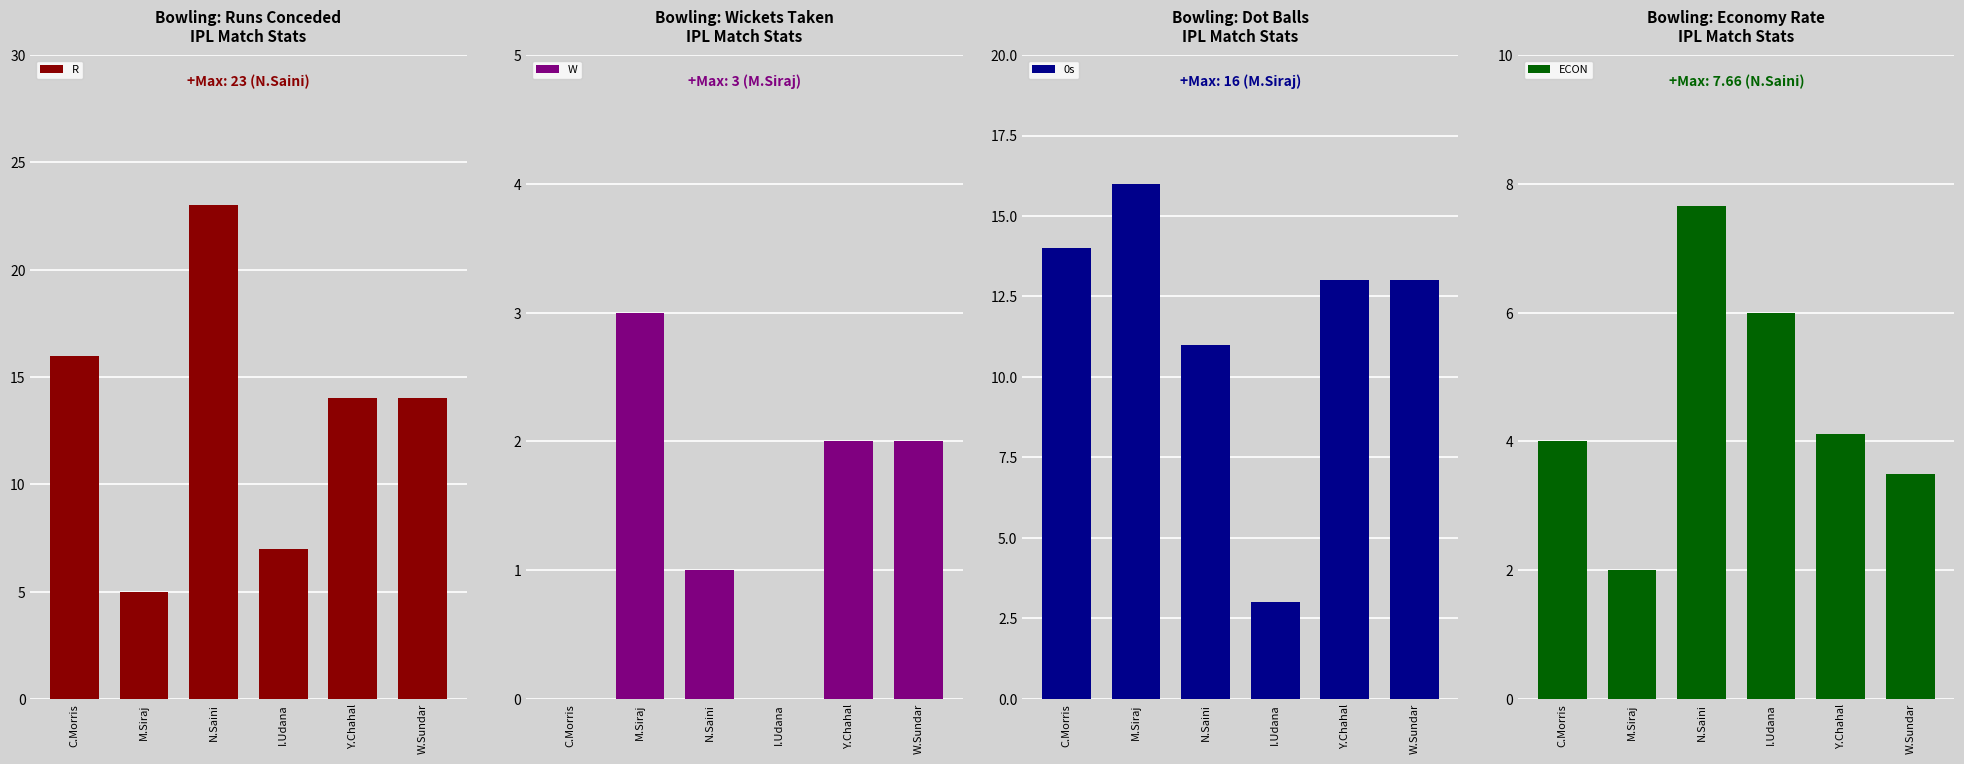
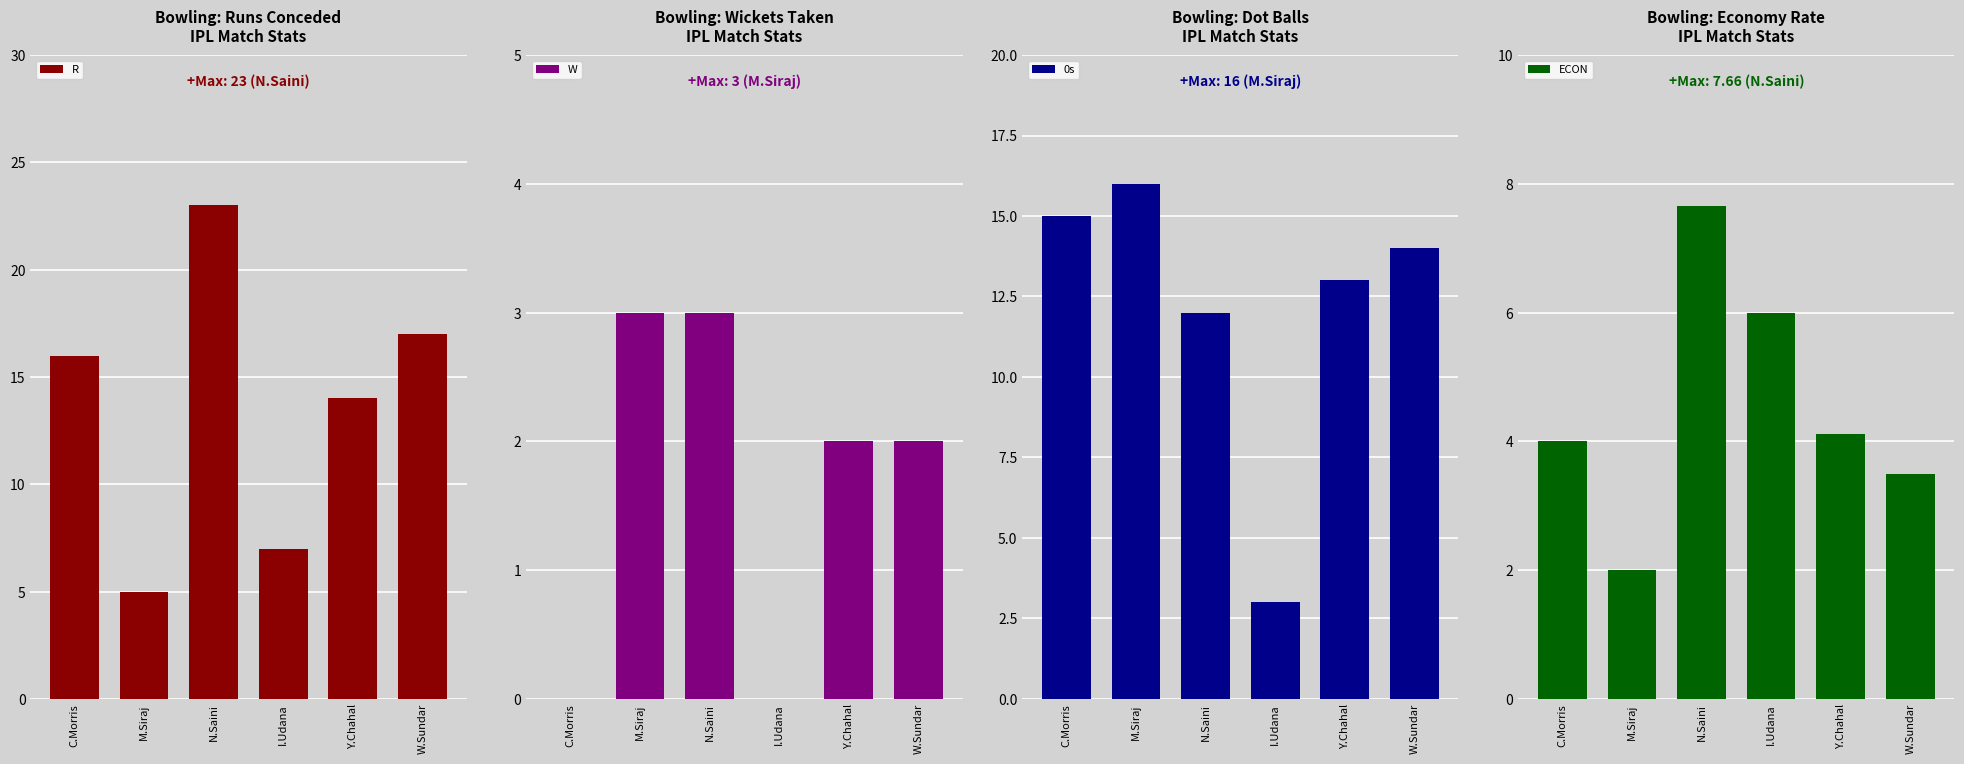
Bowling: Runs Conceded IPL Match Stats, W.Sundar: 14 -> 17
Bowling: Wickets Taken IPL Match Stats, N.Saini: 1 -> 3
Bowling: Dot Balls IPL Match Stats, C.Morris: 14 -> 15
Bowling: Dot Balls IPL Match Stats, N.Saini: 11 -> 12
Bowling: Dot Balls IPL Match Stats, W.Sundar: 13 -> 14
